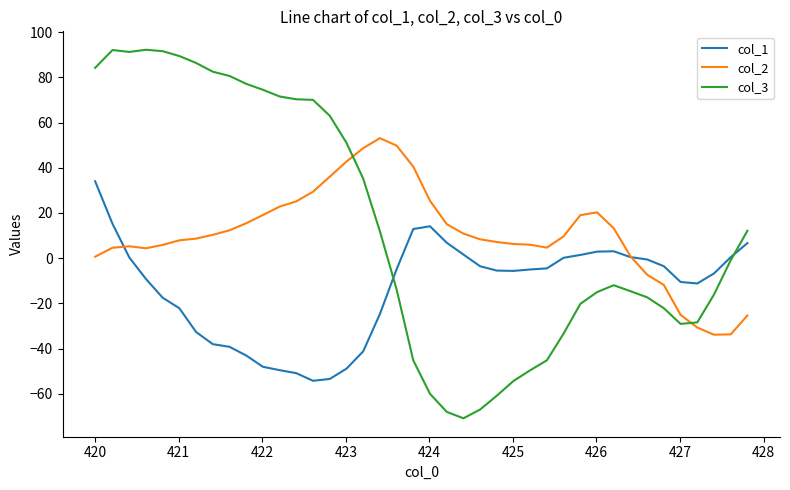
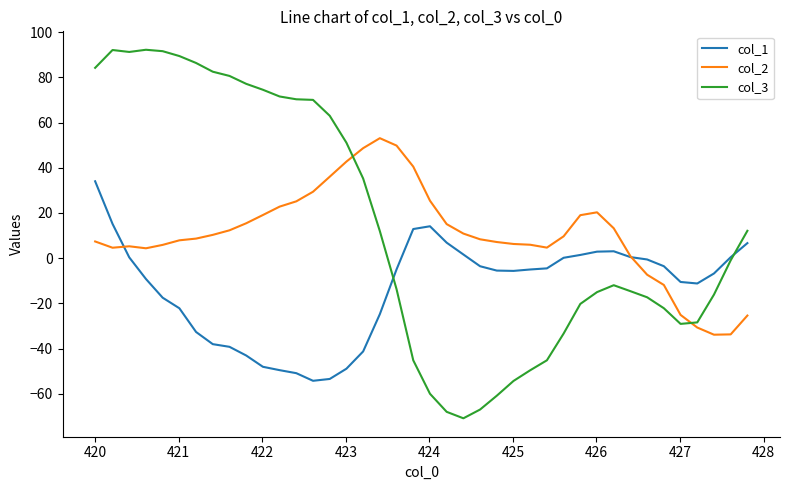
col_2, 420: 1 -> 7
